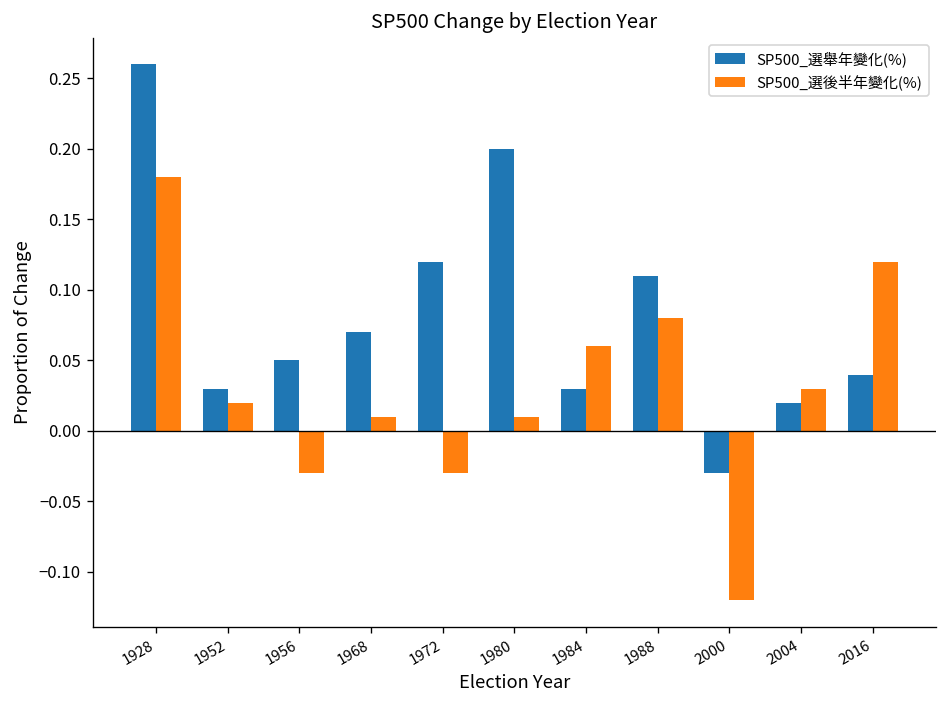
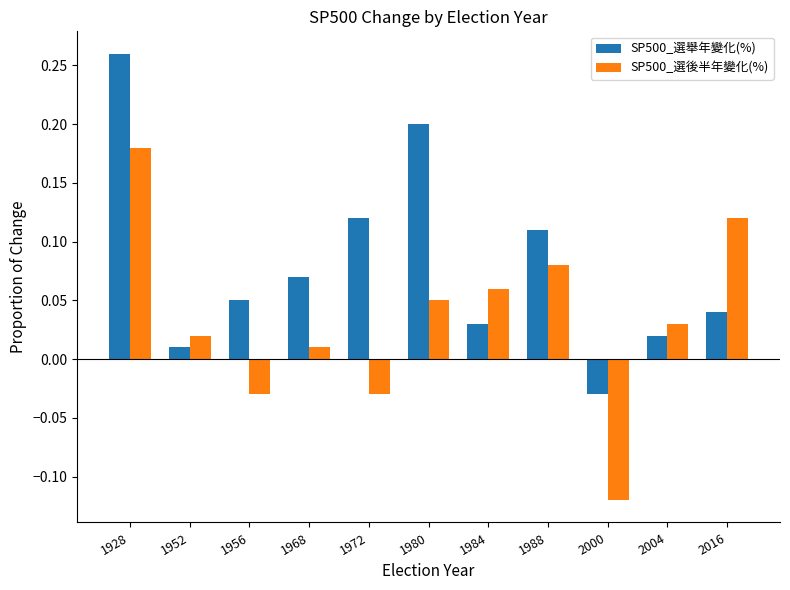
SP500_選舉年變化(%), 1952: 0.03 -> 0.01
SP500_選後半年變化(%), 1980: 0.01 -> 0.05
